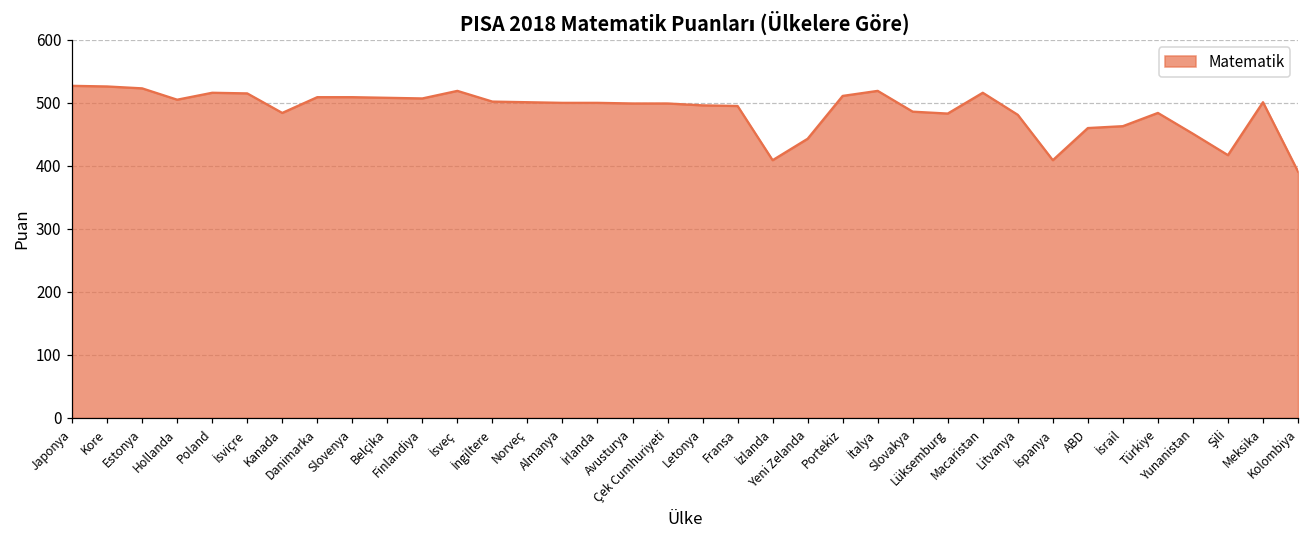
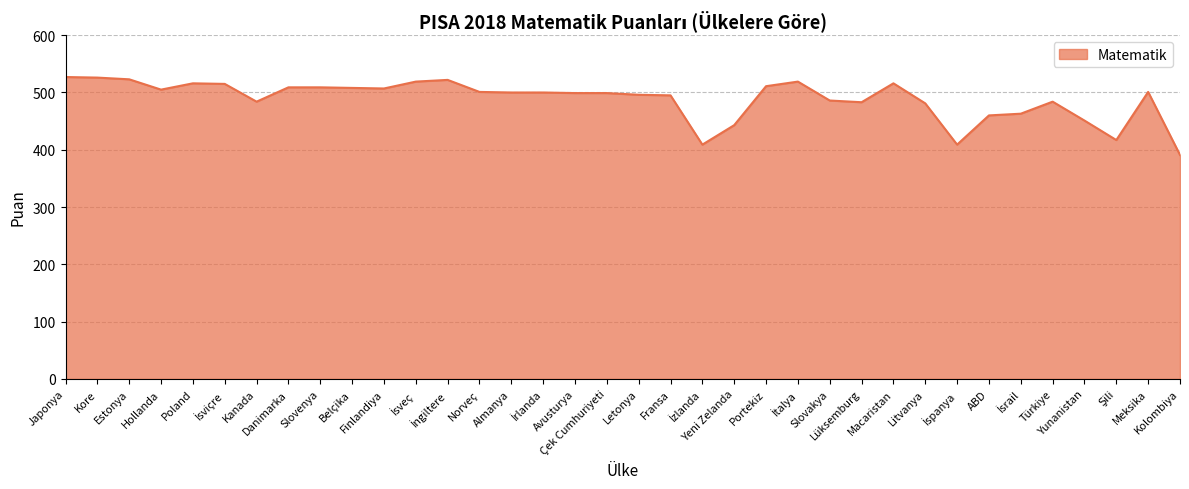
İngiltere: 500 -> 520
